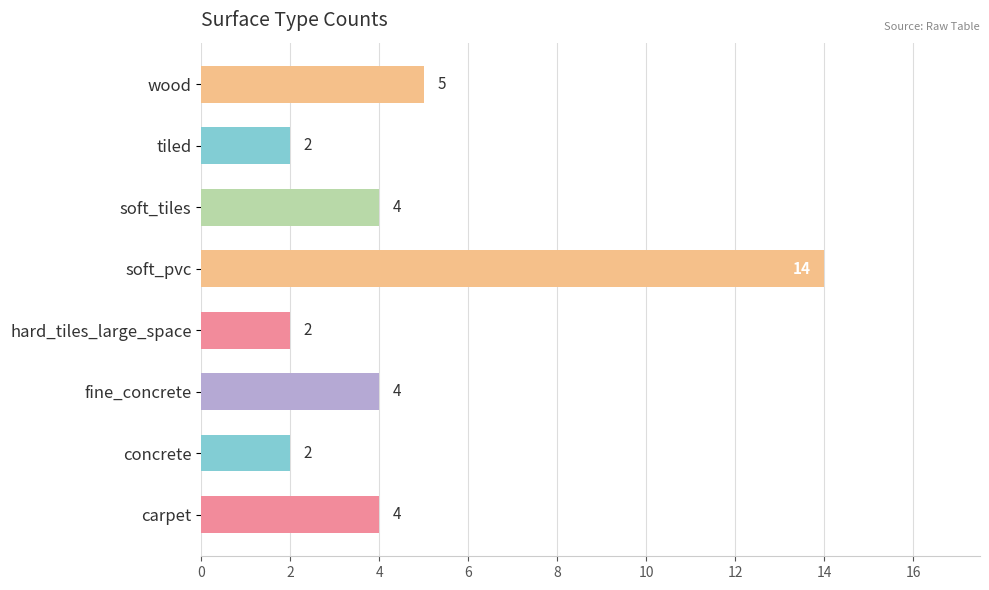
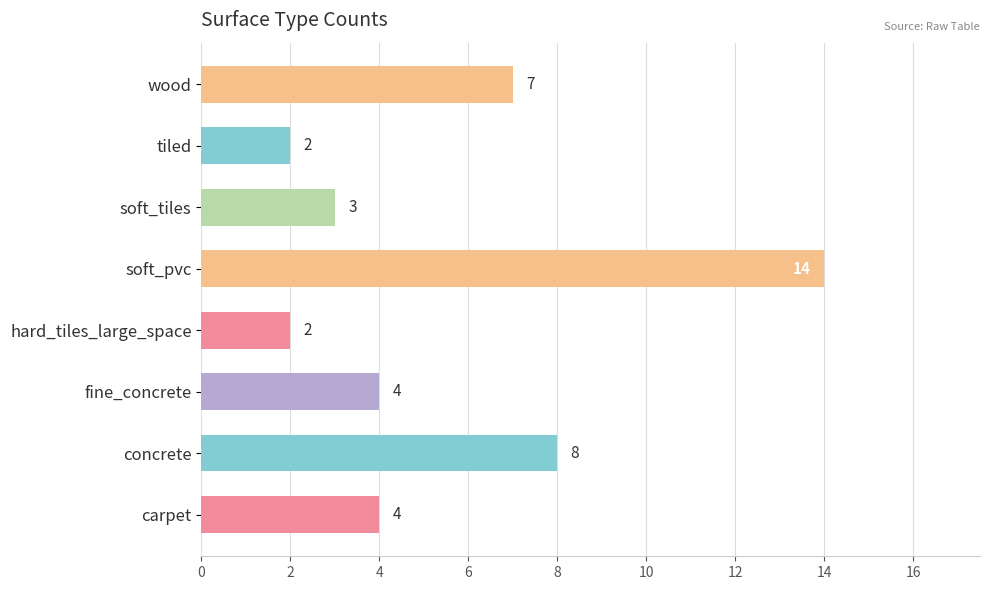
wood: 5 -> 7
soft_tiles: 4 -> 3
concrete: 2 -> 8
